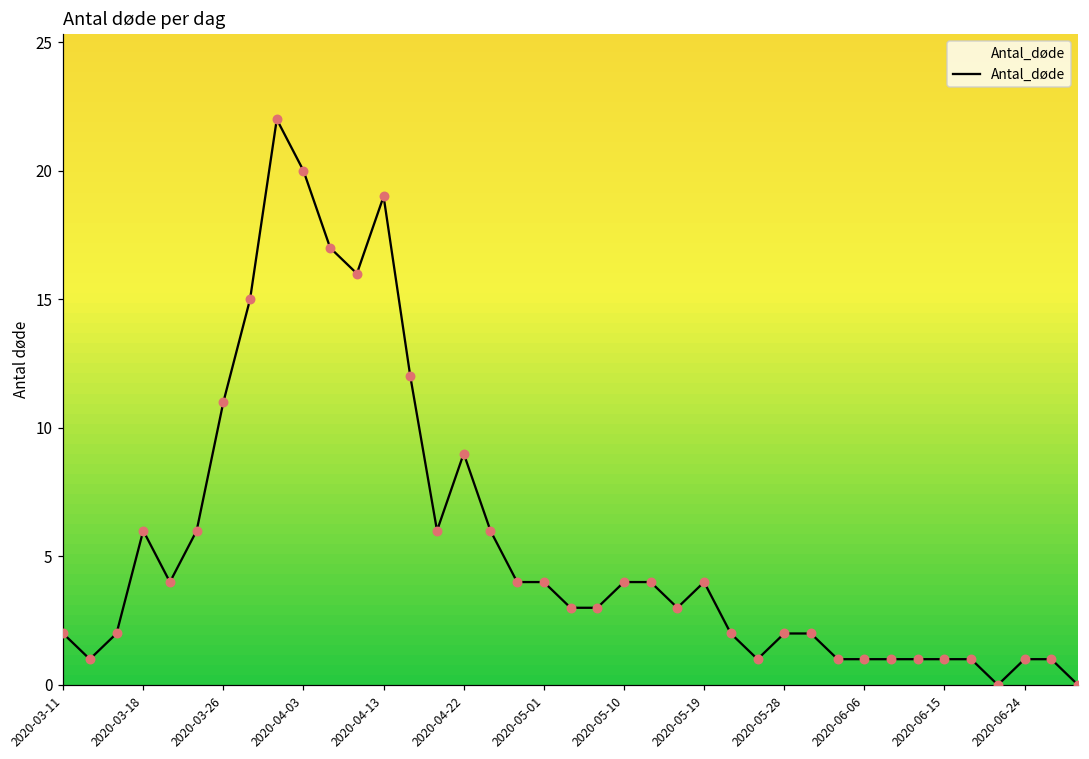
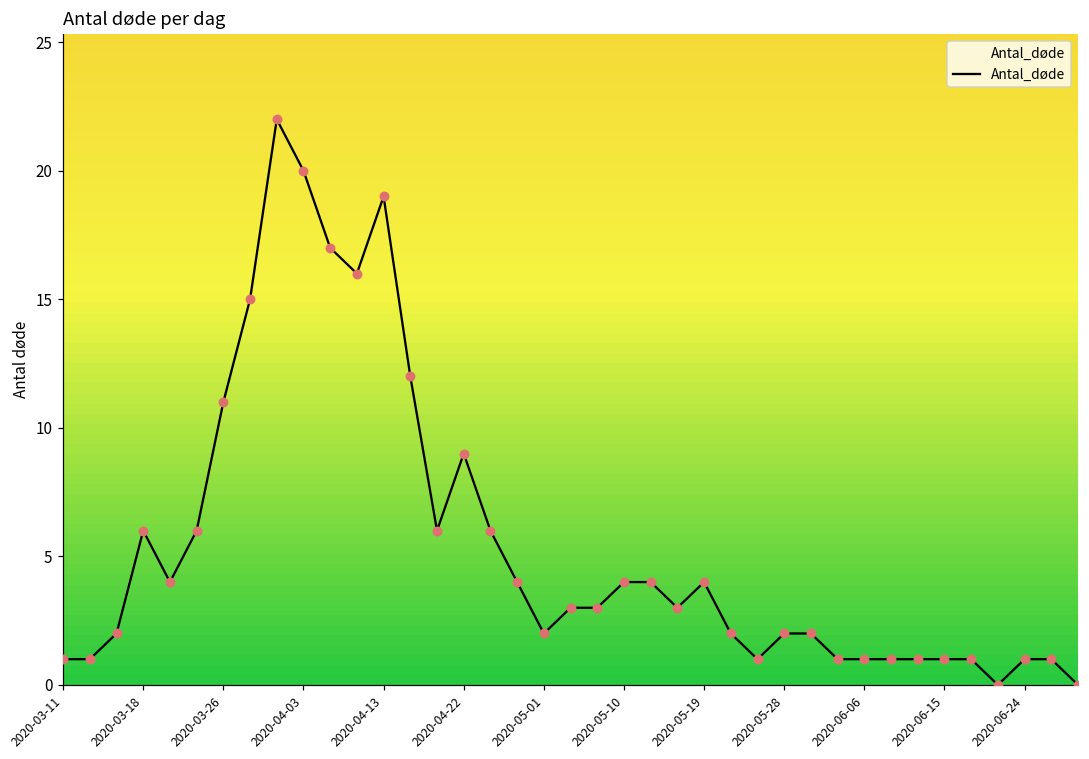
2020-03-11: 2 -> 1
2020-05-01: 4 -> 2
